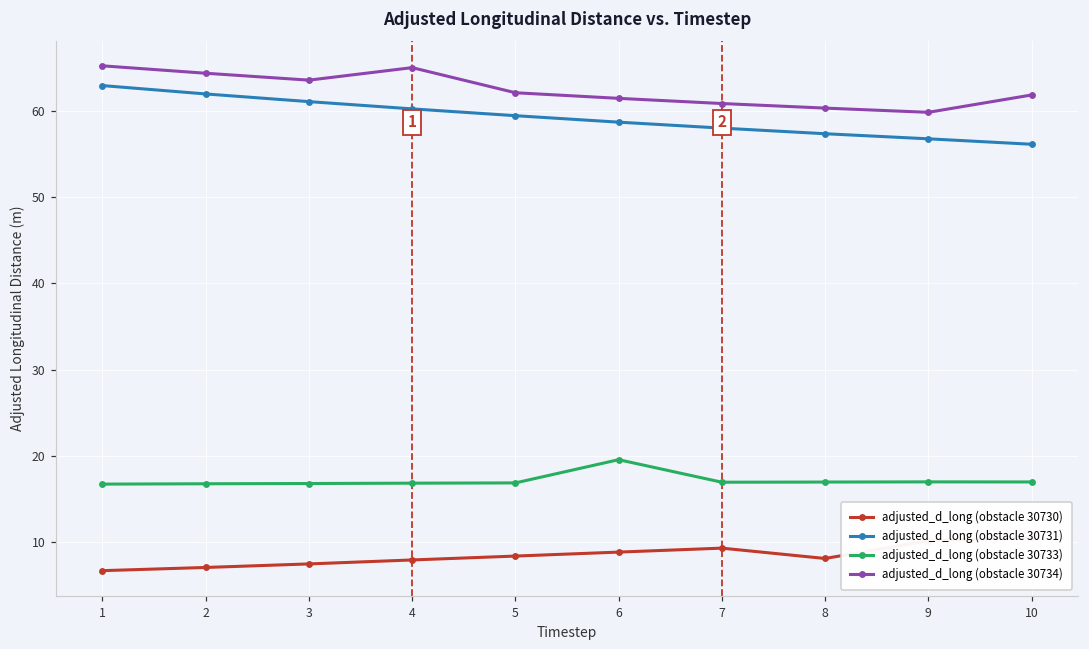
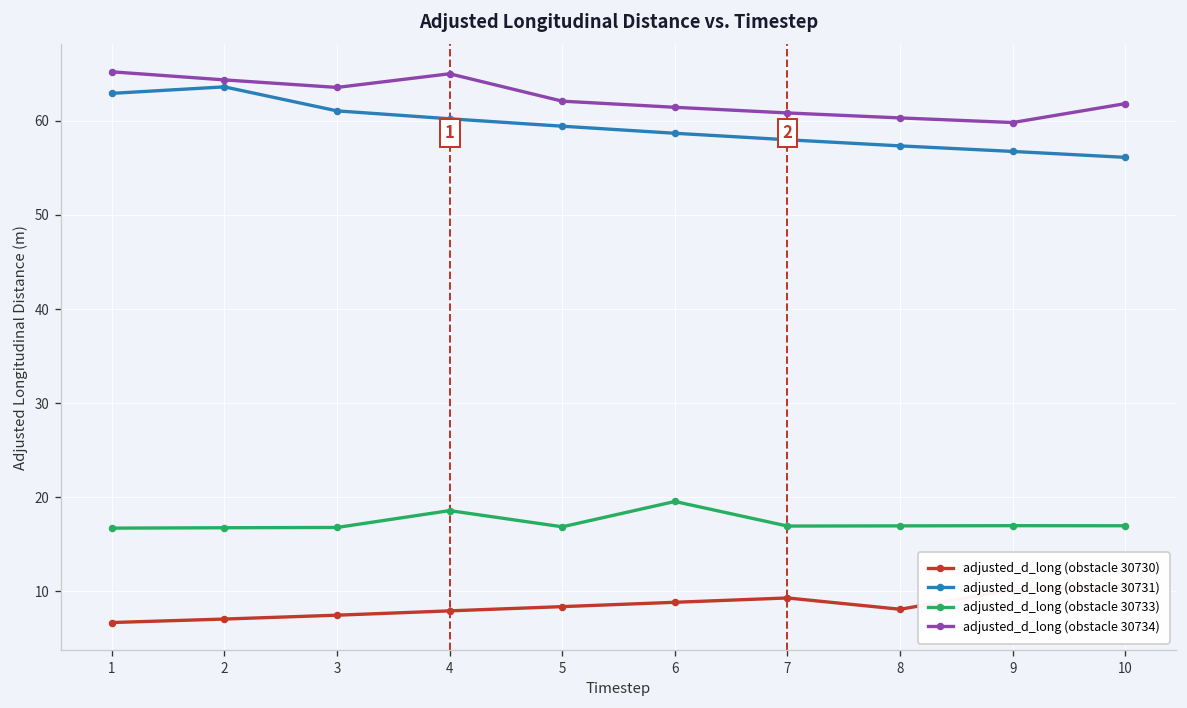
adjusted_d_long (obstacle 30731), 2: 62 -> 64
adjusted_d_long (obstacle 30733), 4: 17 -> 19
